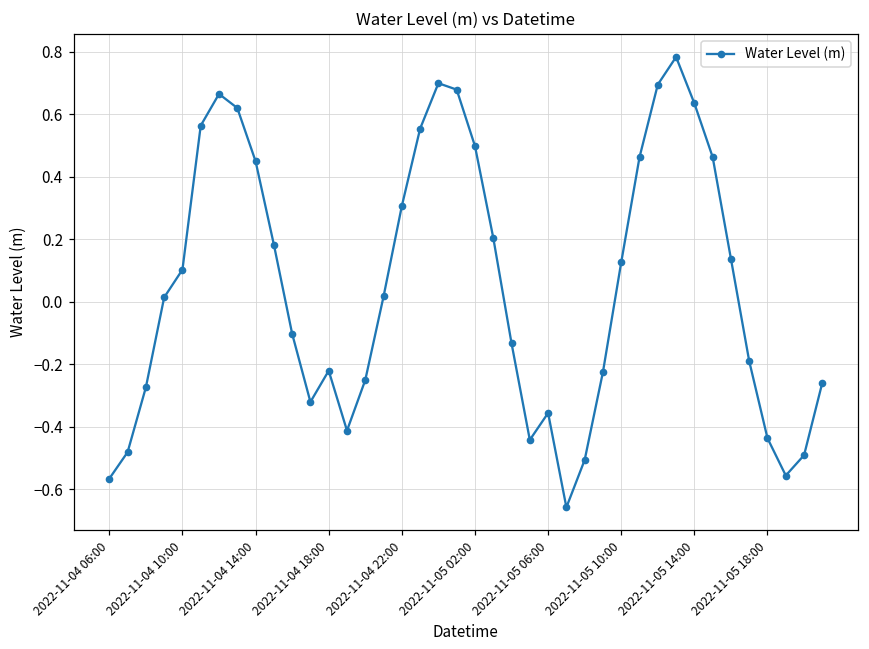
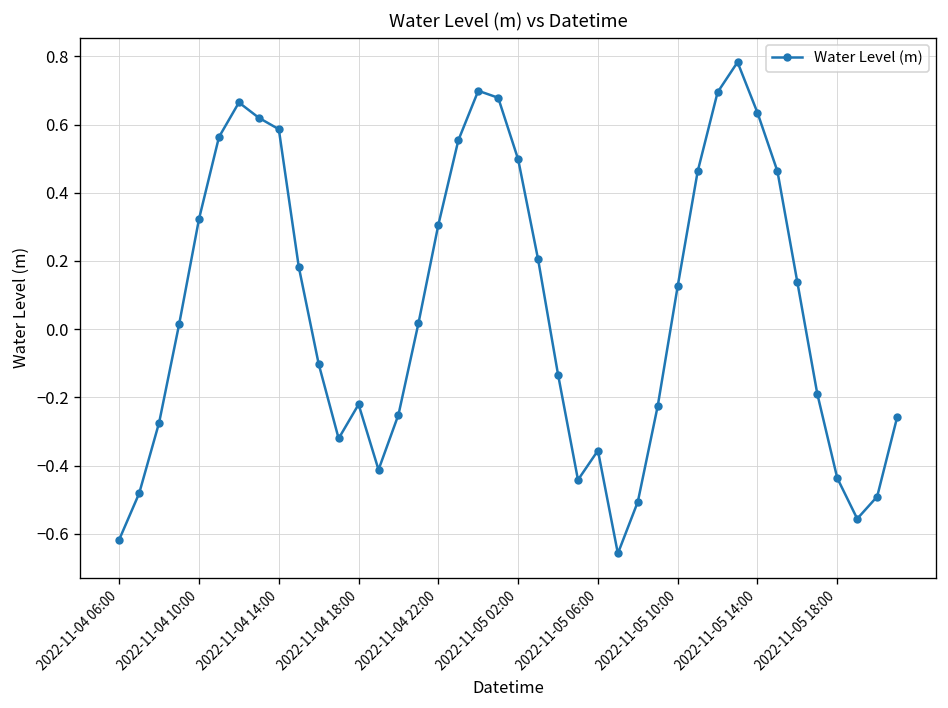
2022-11-04 06:00: -0.57 -> -0.62
2022-11-04 10:00: 0.10 -> 0.32
2022-11-04 14:00: 0.45 -> 0.59
